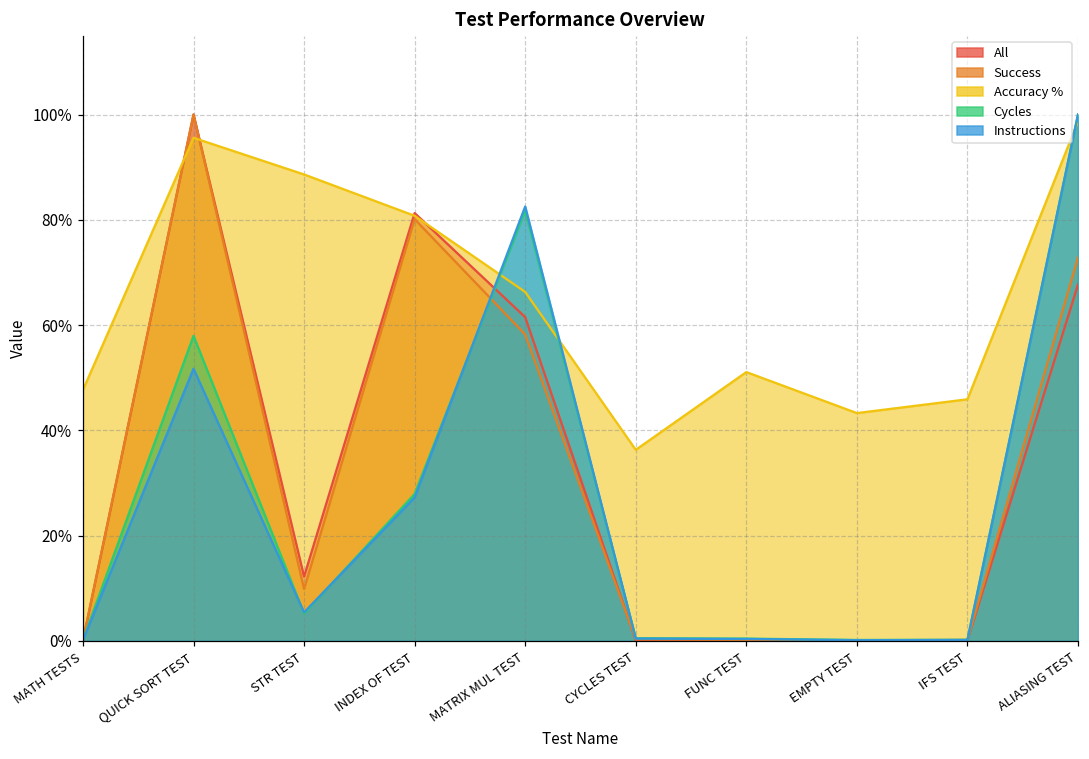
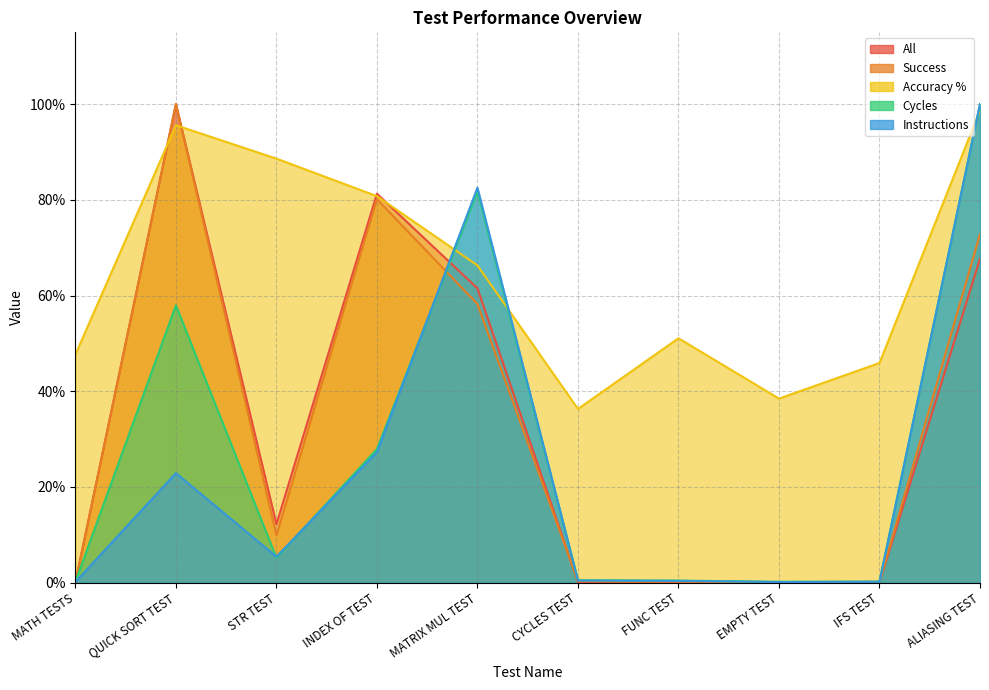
Instructions, QUICK SORT TEST: 52% -> 23%
Accuracy %, EMPTY TEST: 43% -> 38%
